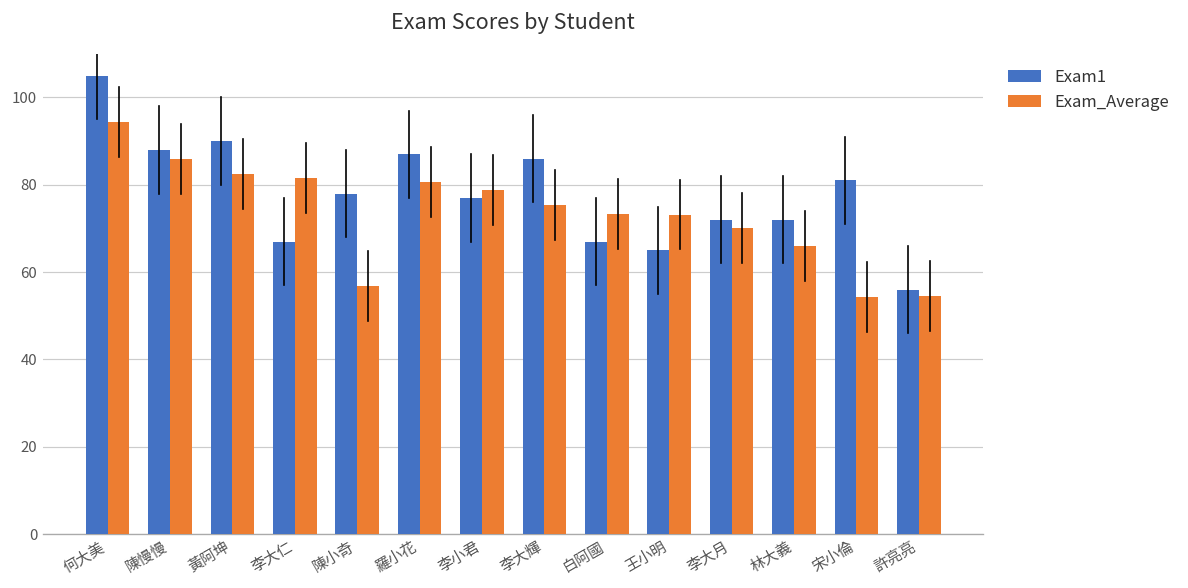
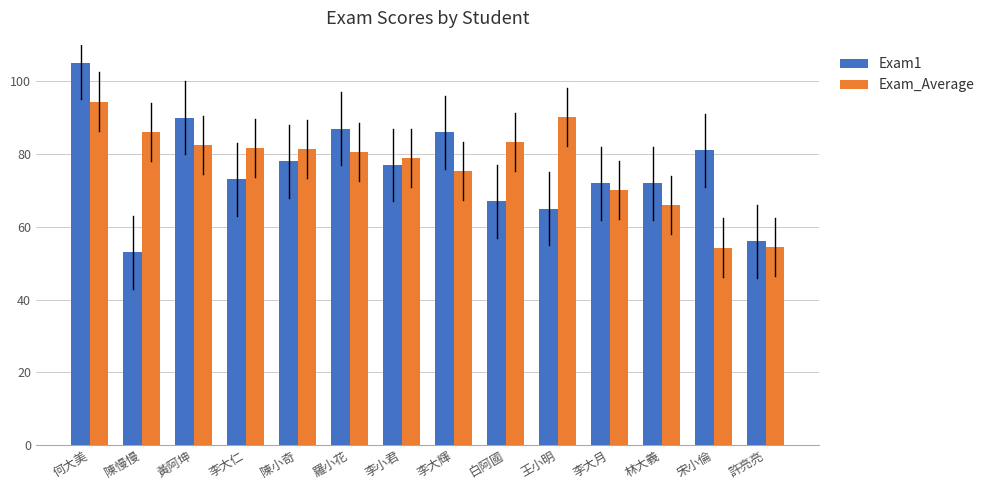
Exam1, 陳慢慢: 88 -> 53
Exam1, 李大仁: 67 -> 73
Exam_Average, 陳小奇: 57 -> 81
Exam_Average, 白阿國: 73 -> 83
Exam_Average, 王小明: 73 -> 90
